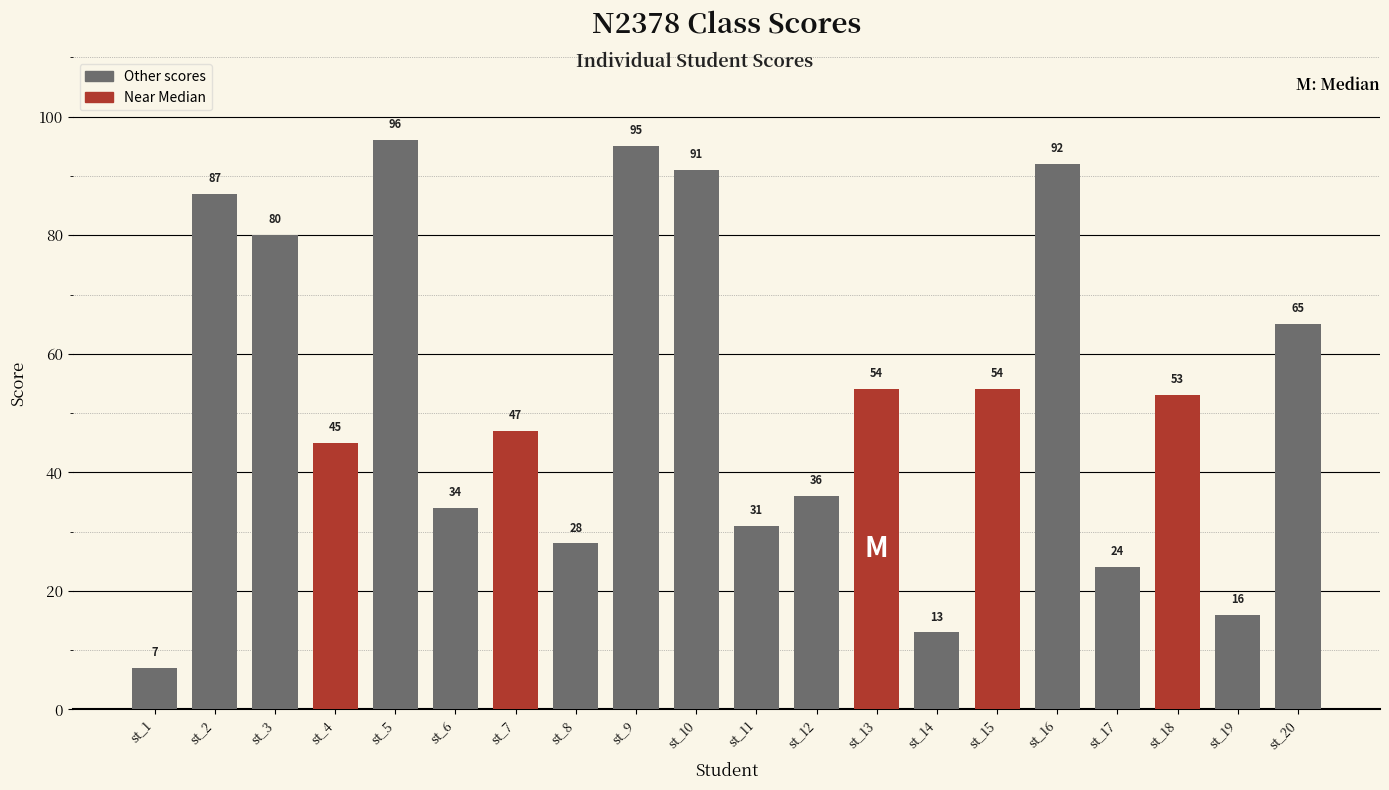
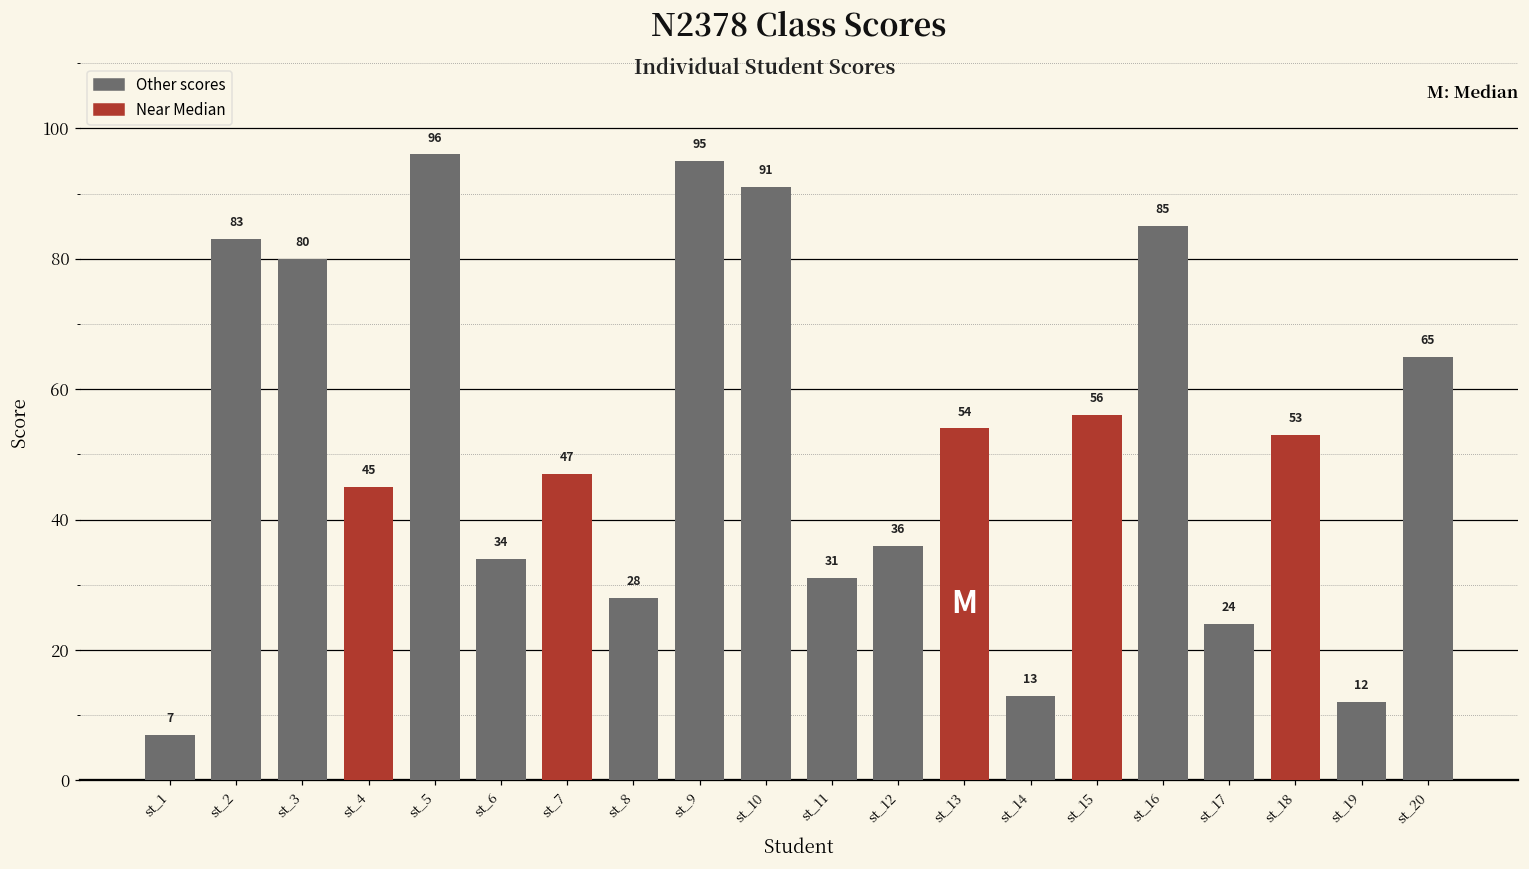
st_2: 87 -> 83
st_15: 54 -> 56
st_16: 92 -> 85
st_19: 16 -> 12
